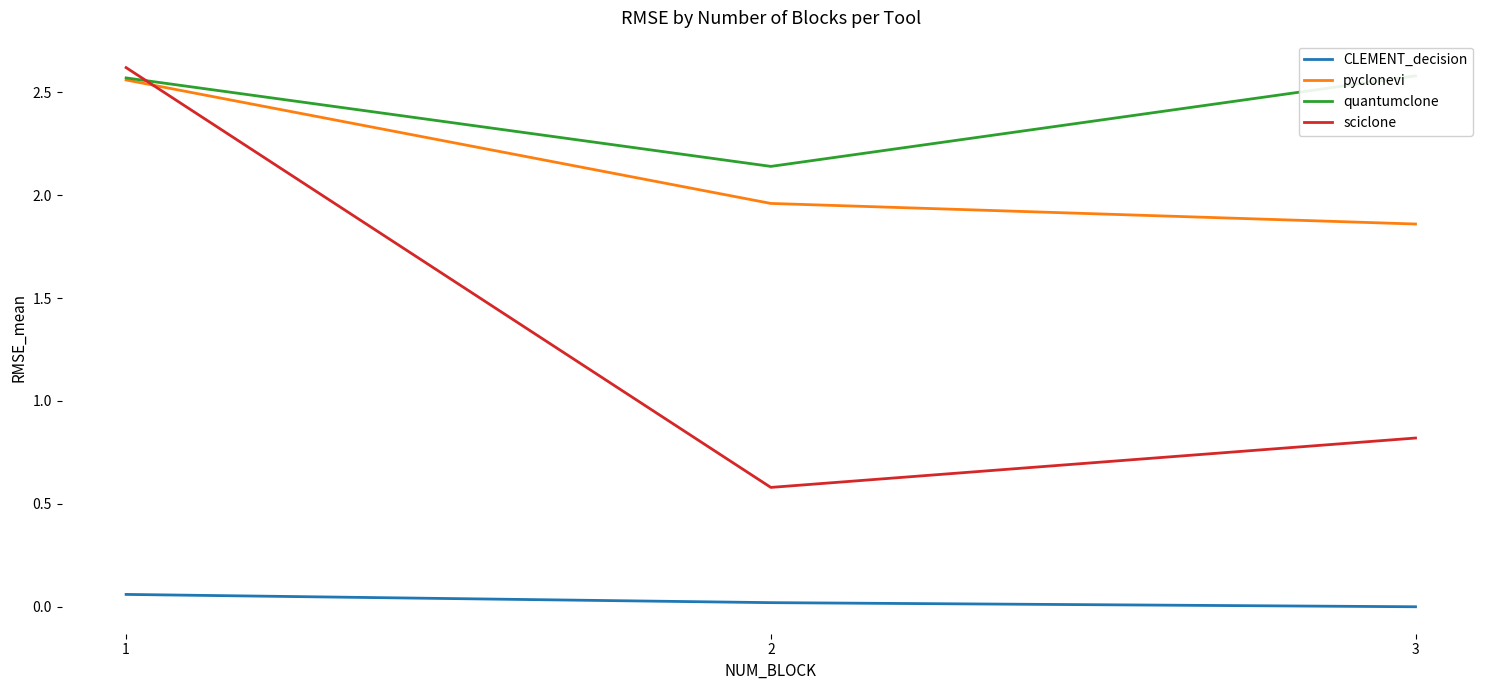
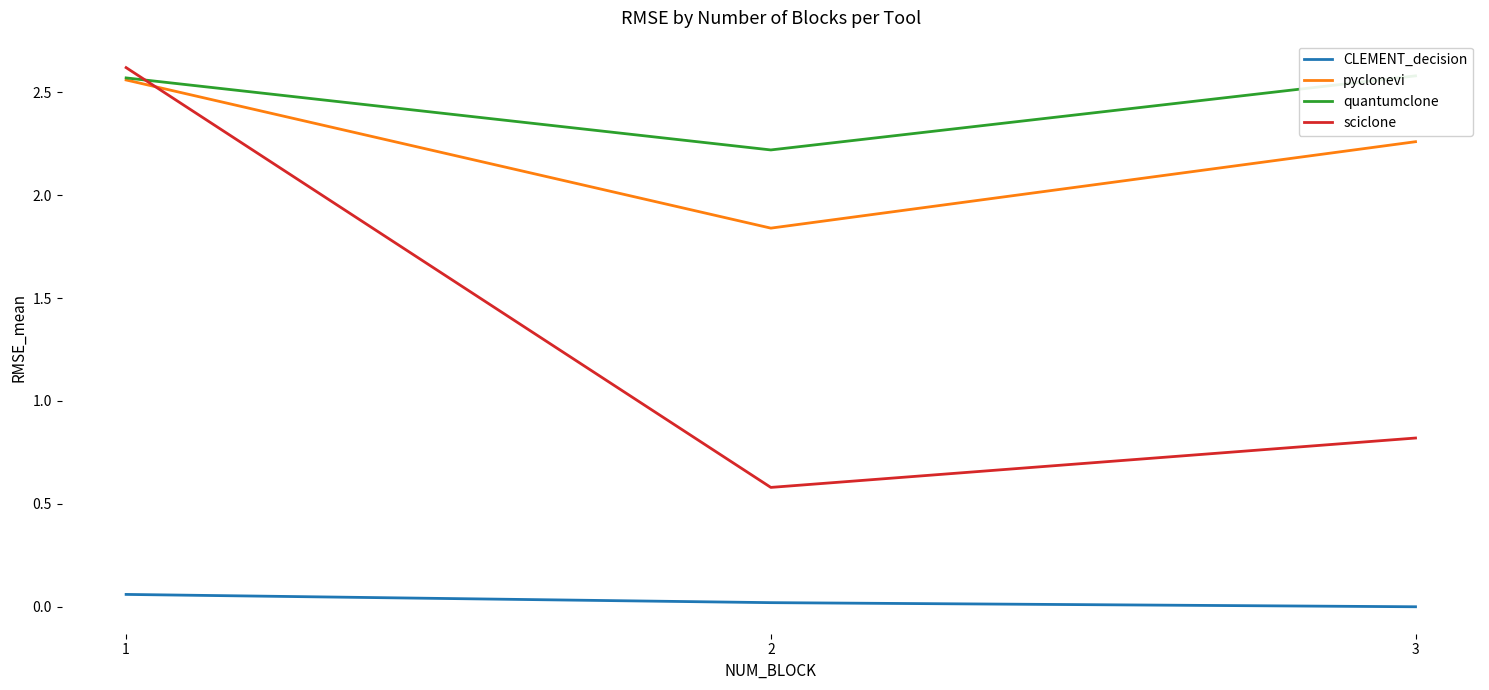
pyclonevi, 2: 1.96 -> 1.84
quantumclone, 2: 2.14 -> 2.22
pyclonevi, 3: 1.86 -> 2.26
